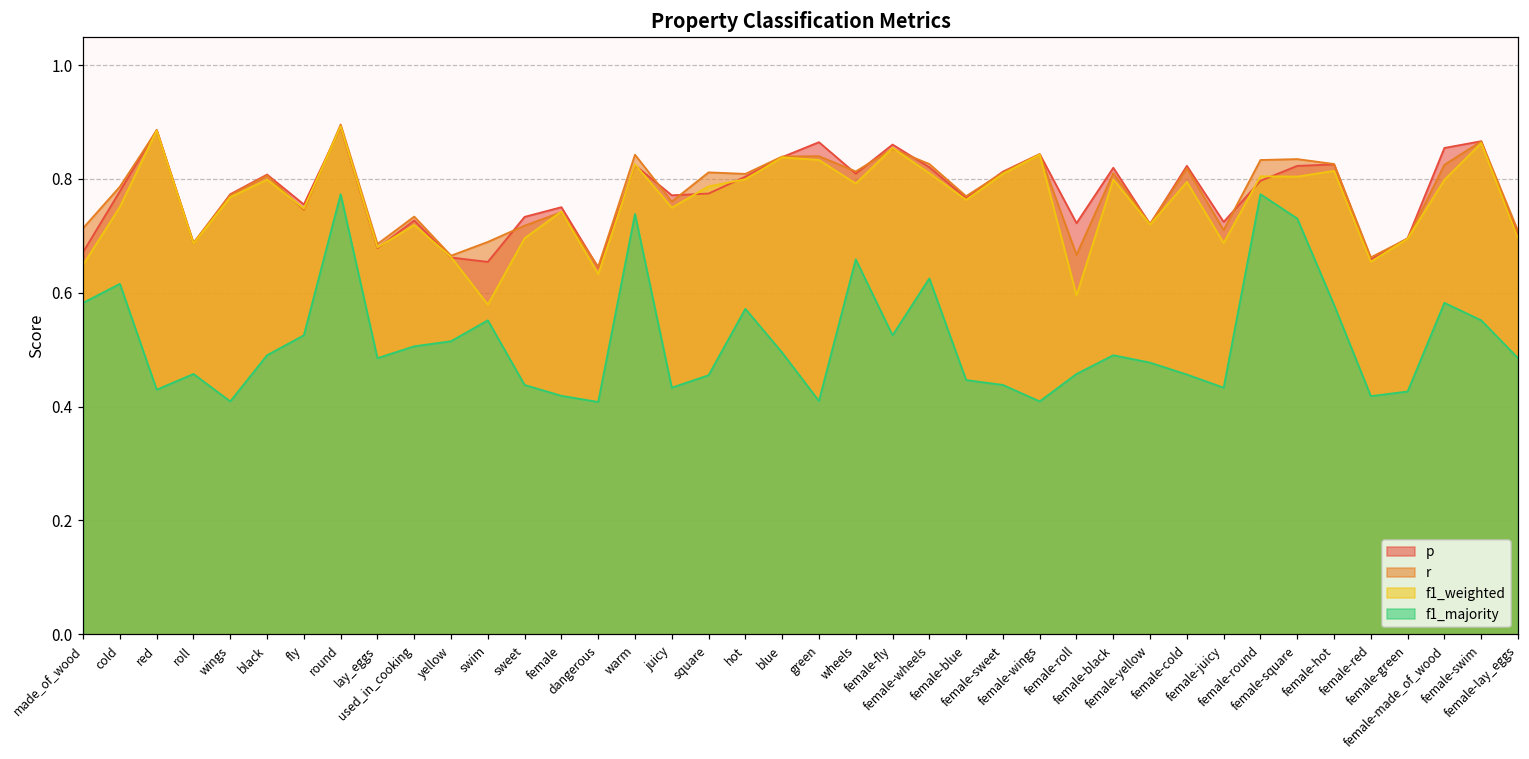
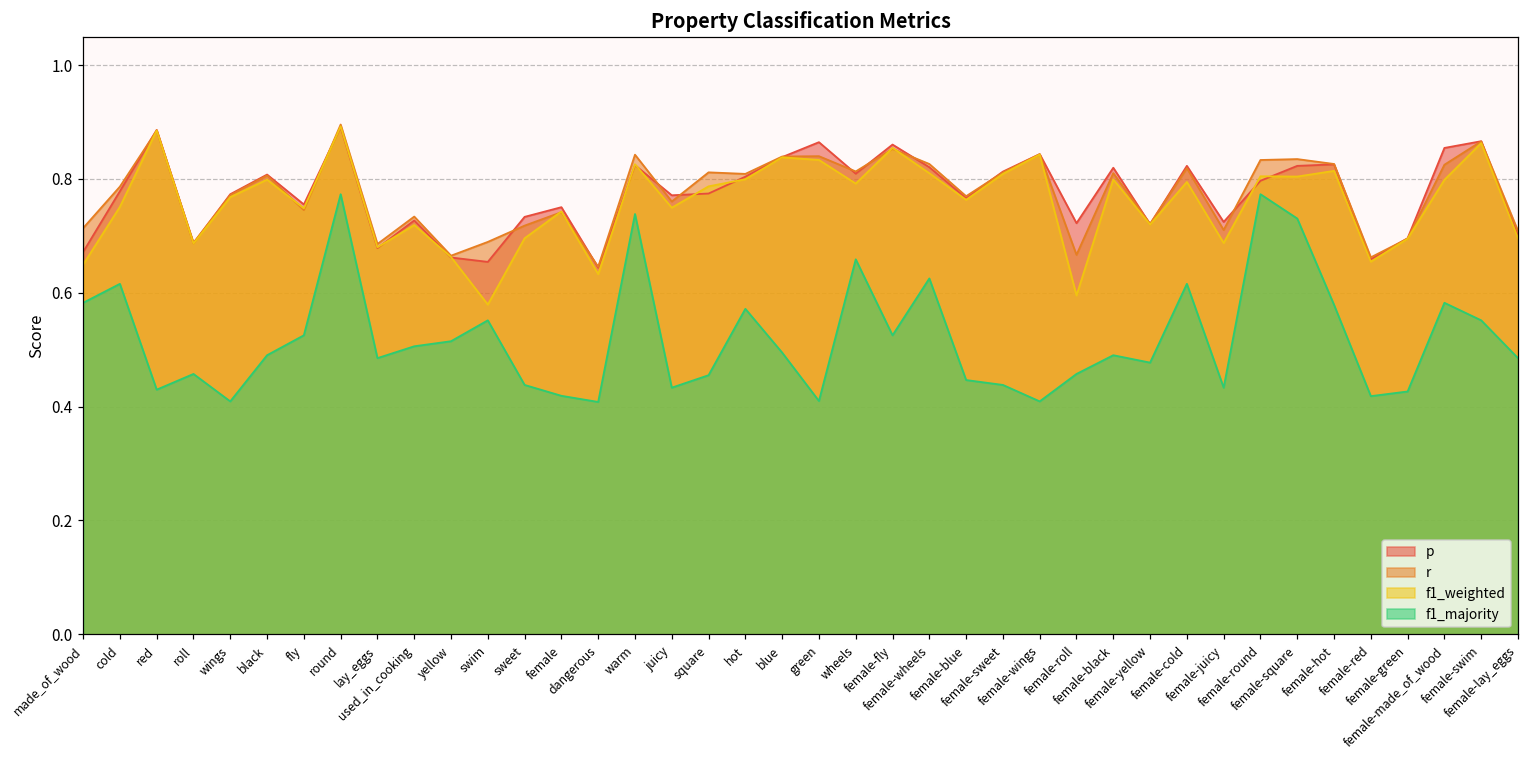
f1_majority, female-cold: 0.46 -> 0.62
